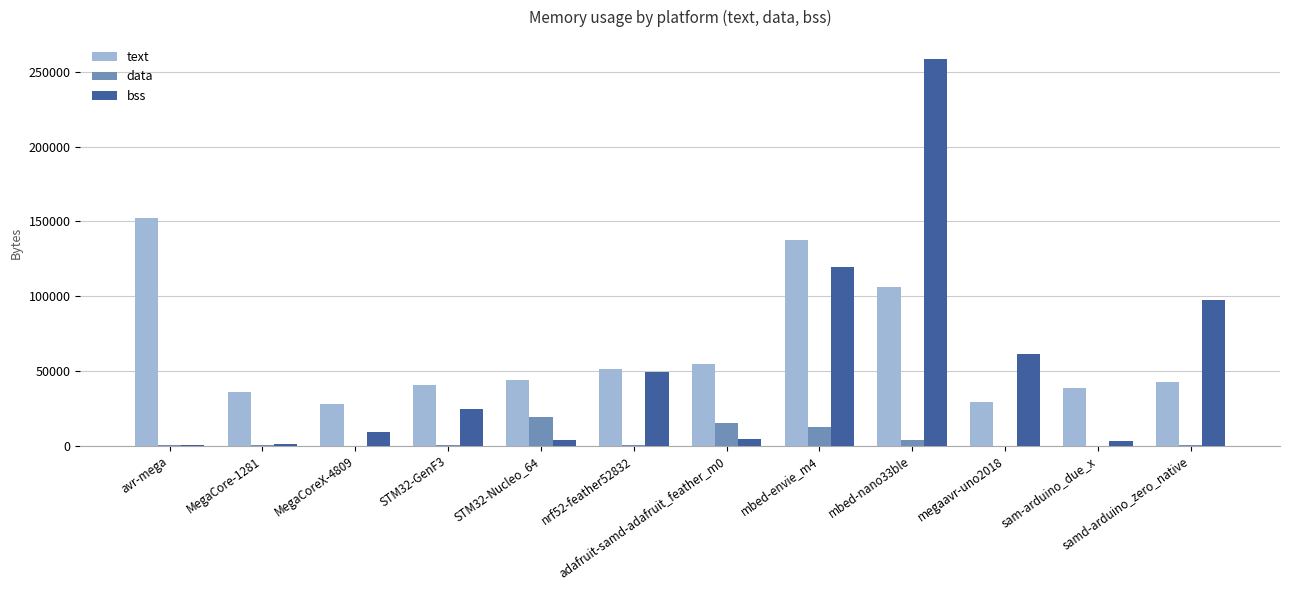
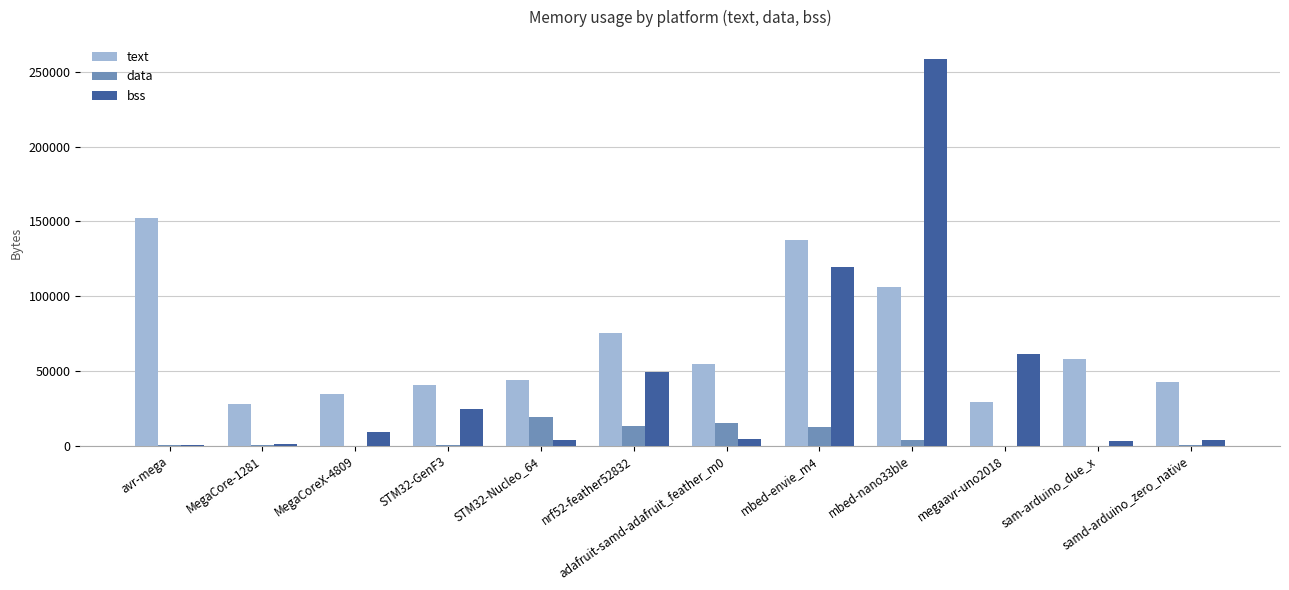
text, MegaCore-1281: 36000 -> 28000
text, MegaCoreX-4809: 28000 -> 35000
text, nrf52-feather52832: 51000 -> 75000
data, nrf52-feather52832: 1000 -> 13000
text, sam-arduino_due_x: 39000 -> 58000
bss, samd-arduino_zero_native: 98000 -> 4000
